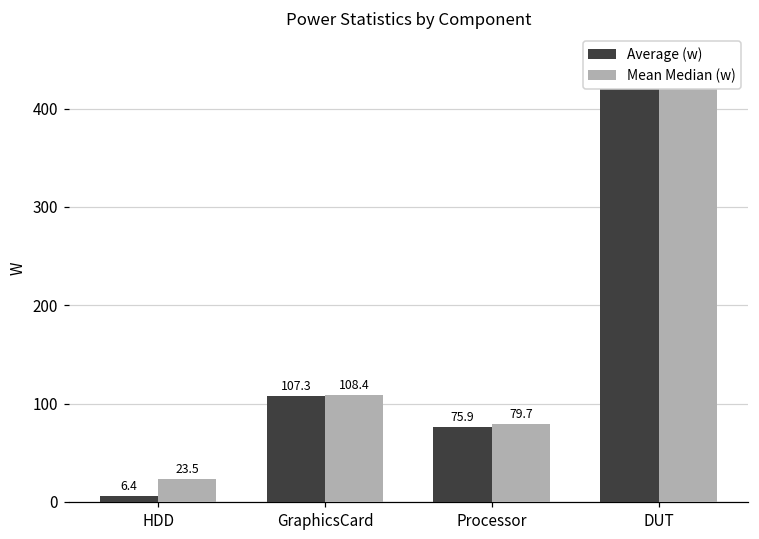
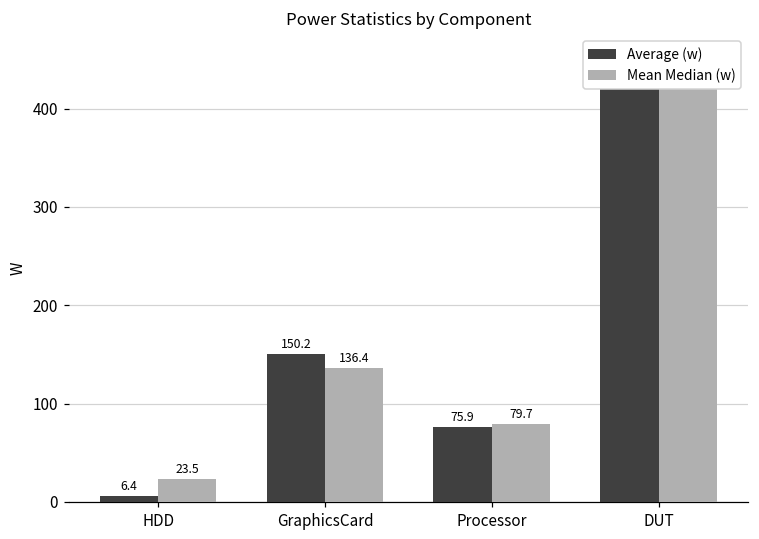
Average (w), GraphicsCard: 107.3 -> 150.2
Mean Median (w), GraphicsCard: 108.4 -> 136.4
